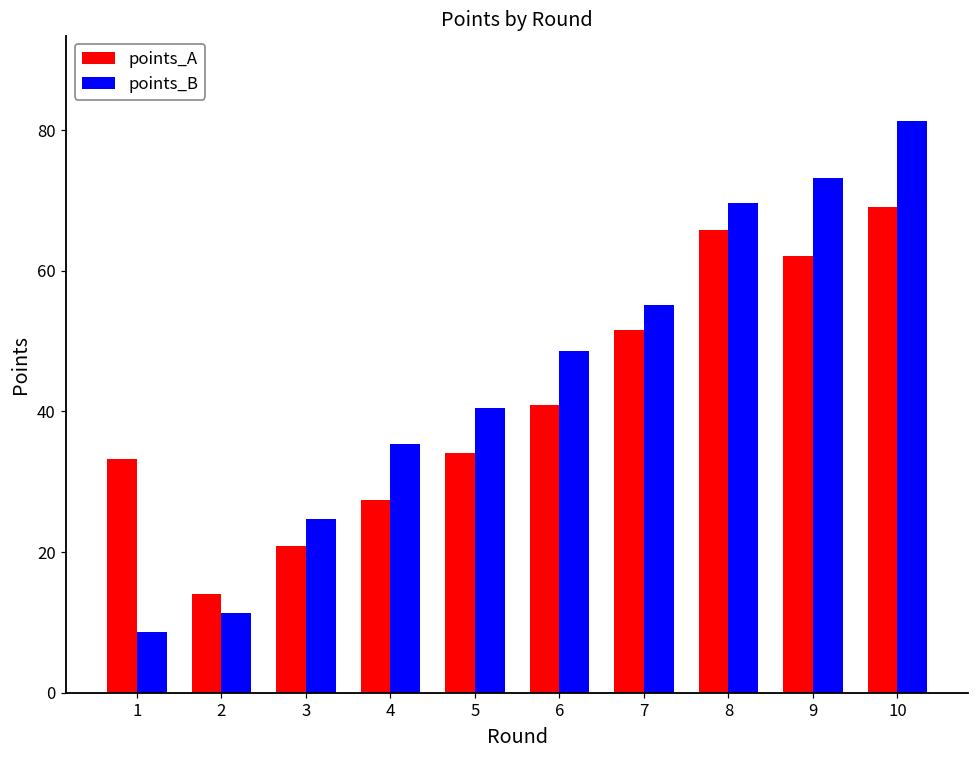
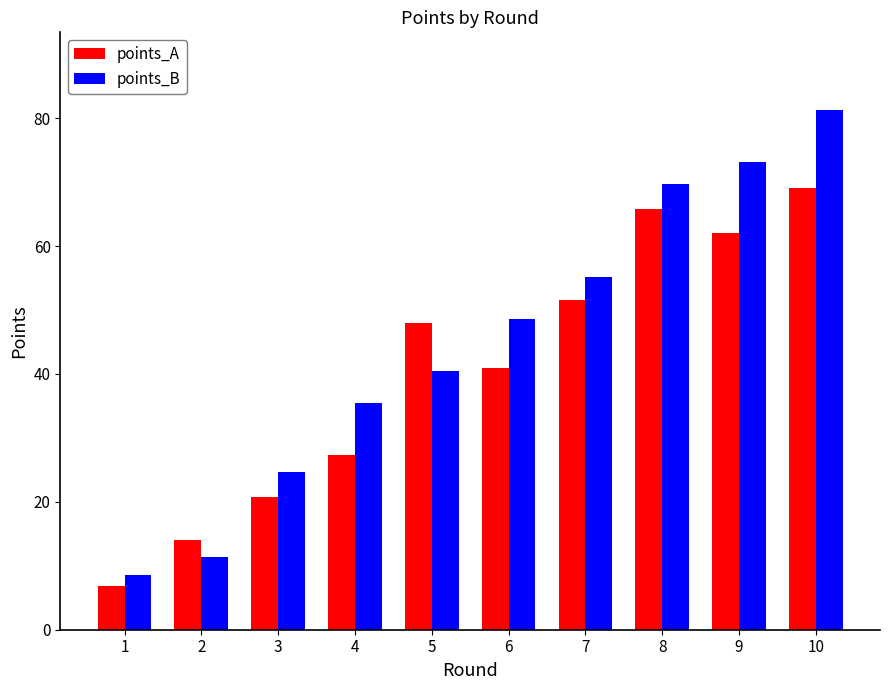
points_A, 1: 33 -> 7
points_A, 5: 34 -> 48
